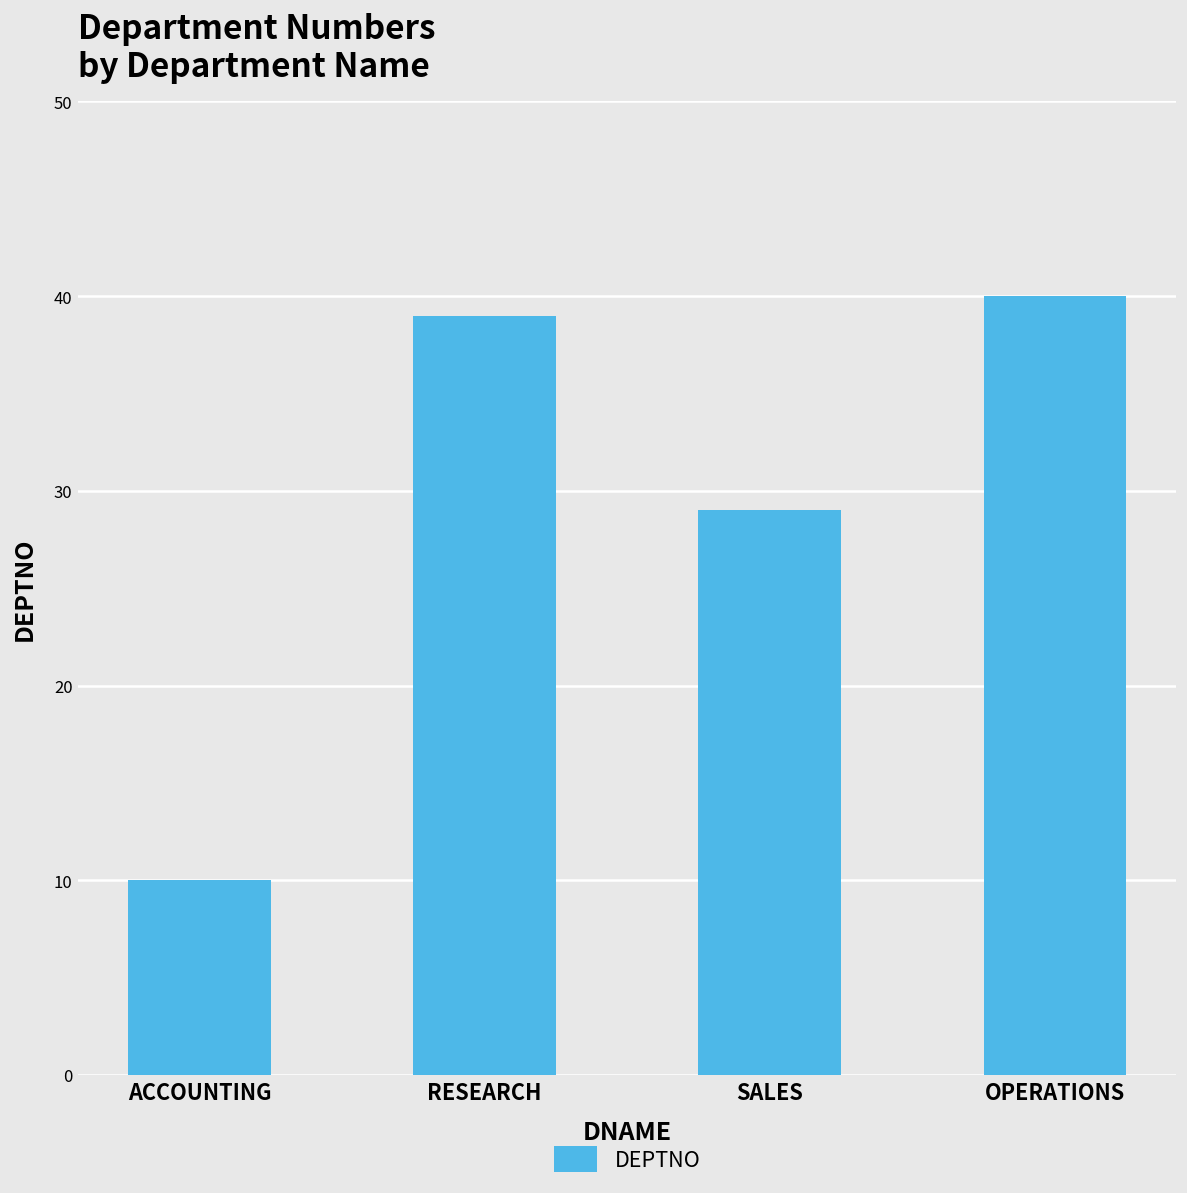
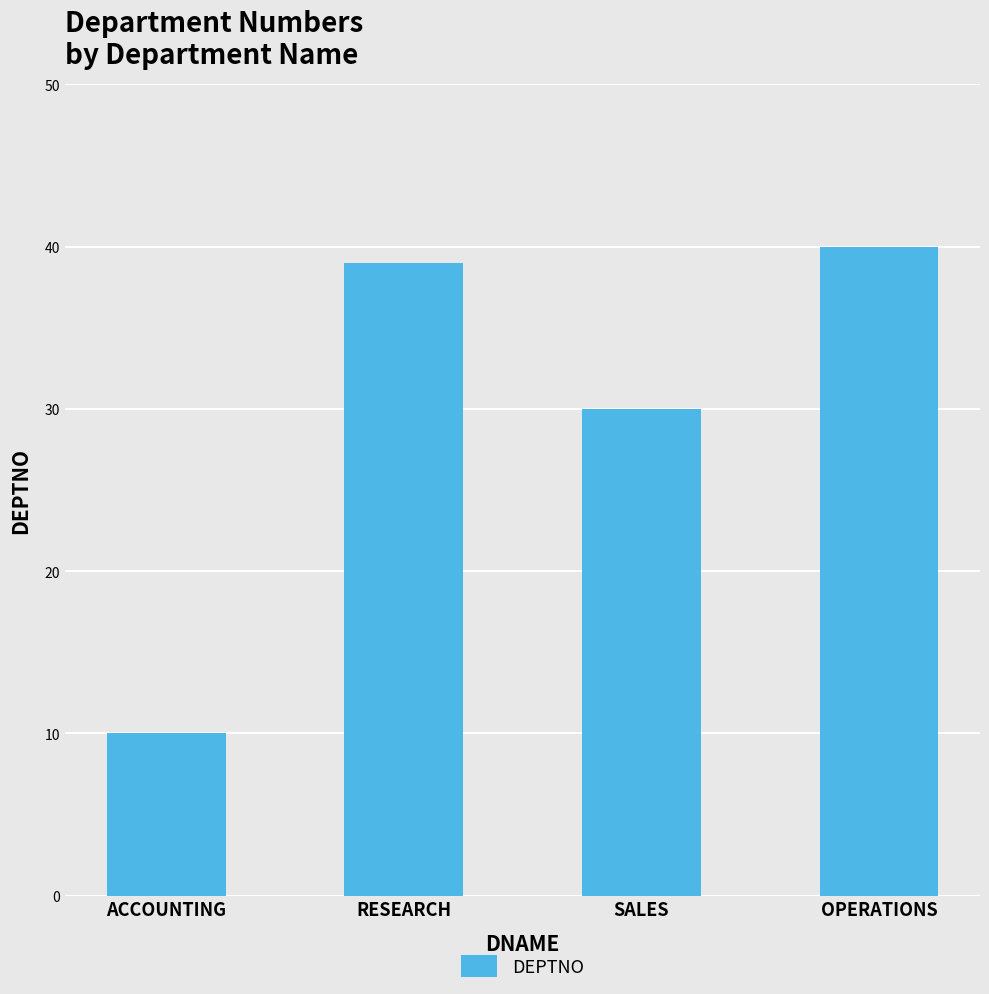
SALES: 29 -> 30
